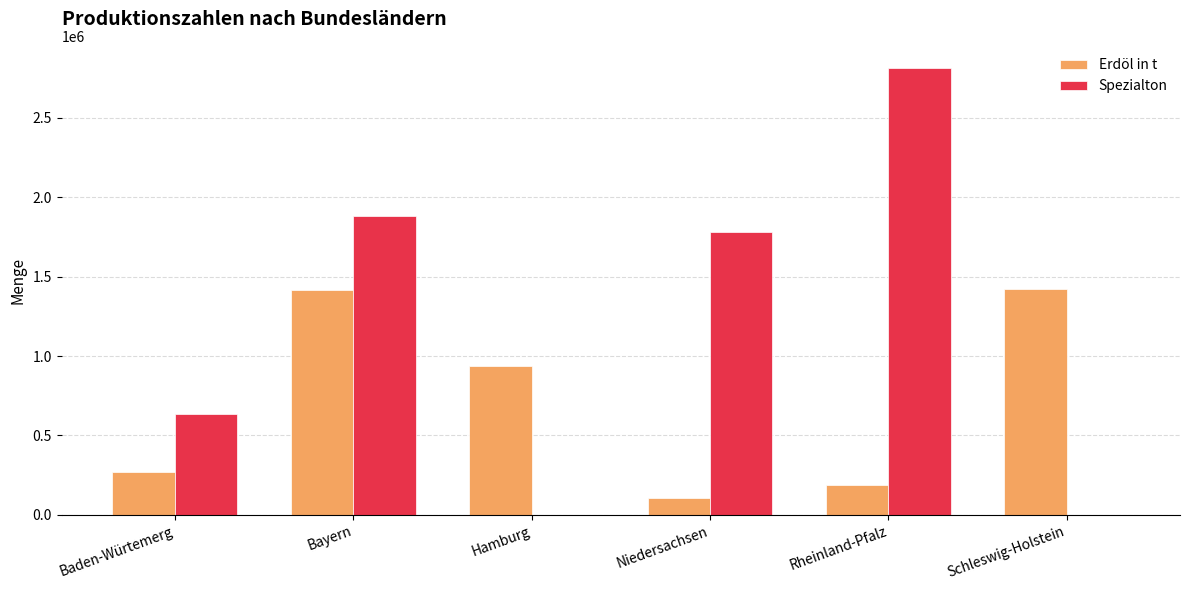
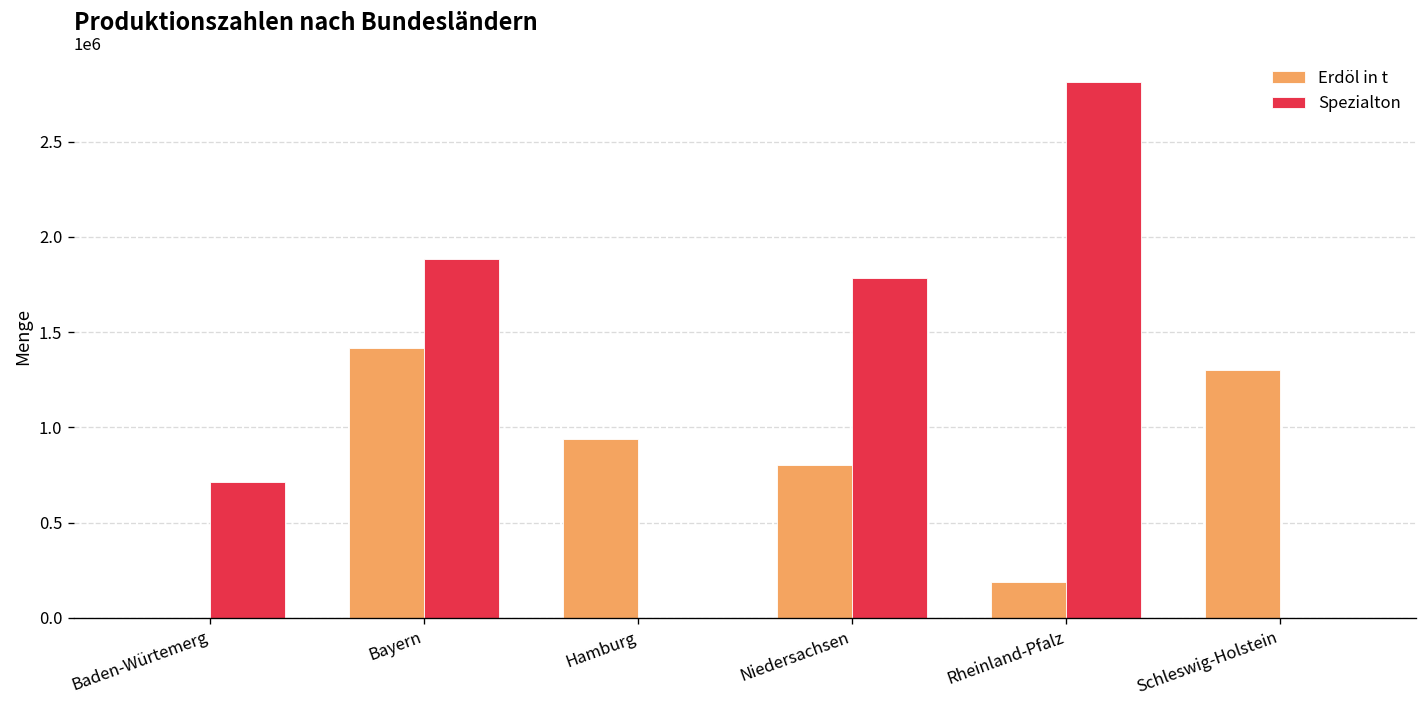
Erdöl in t, Baden-Würtemerg: 270000 -> 0
Spezialton, Baden-Würtemerg: 640000 -> 710000
Erdöl in t, Niedersachsen: 100000 -> 800000
Erdöl in t, Schleswig-Holstein: 1420000 -> 1300000
